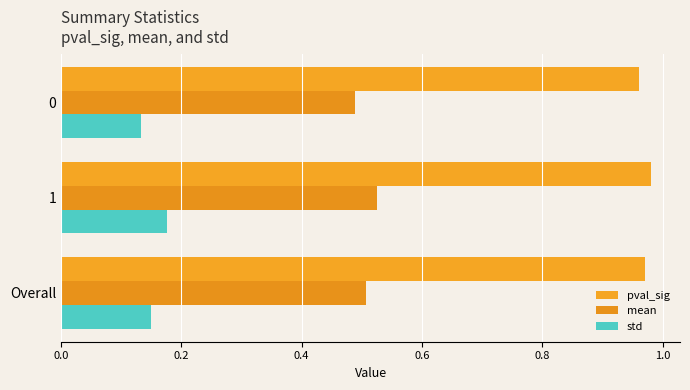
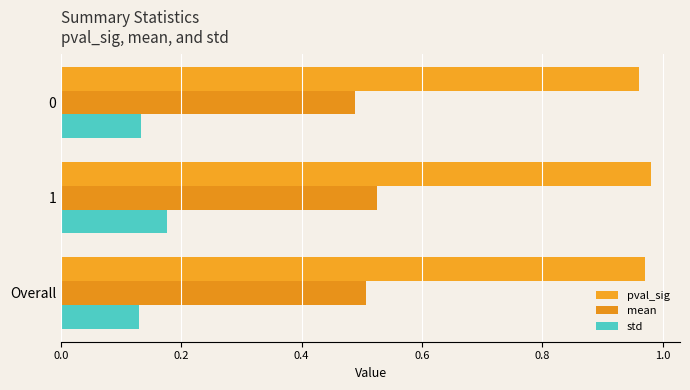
std, Overall: 0.15 -> 0.13
